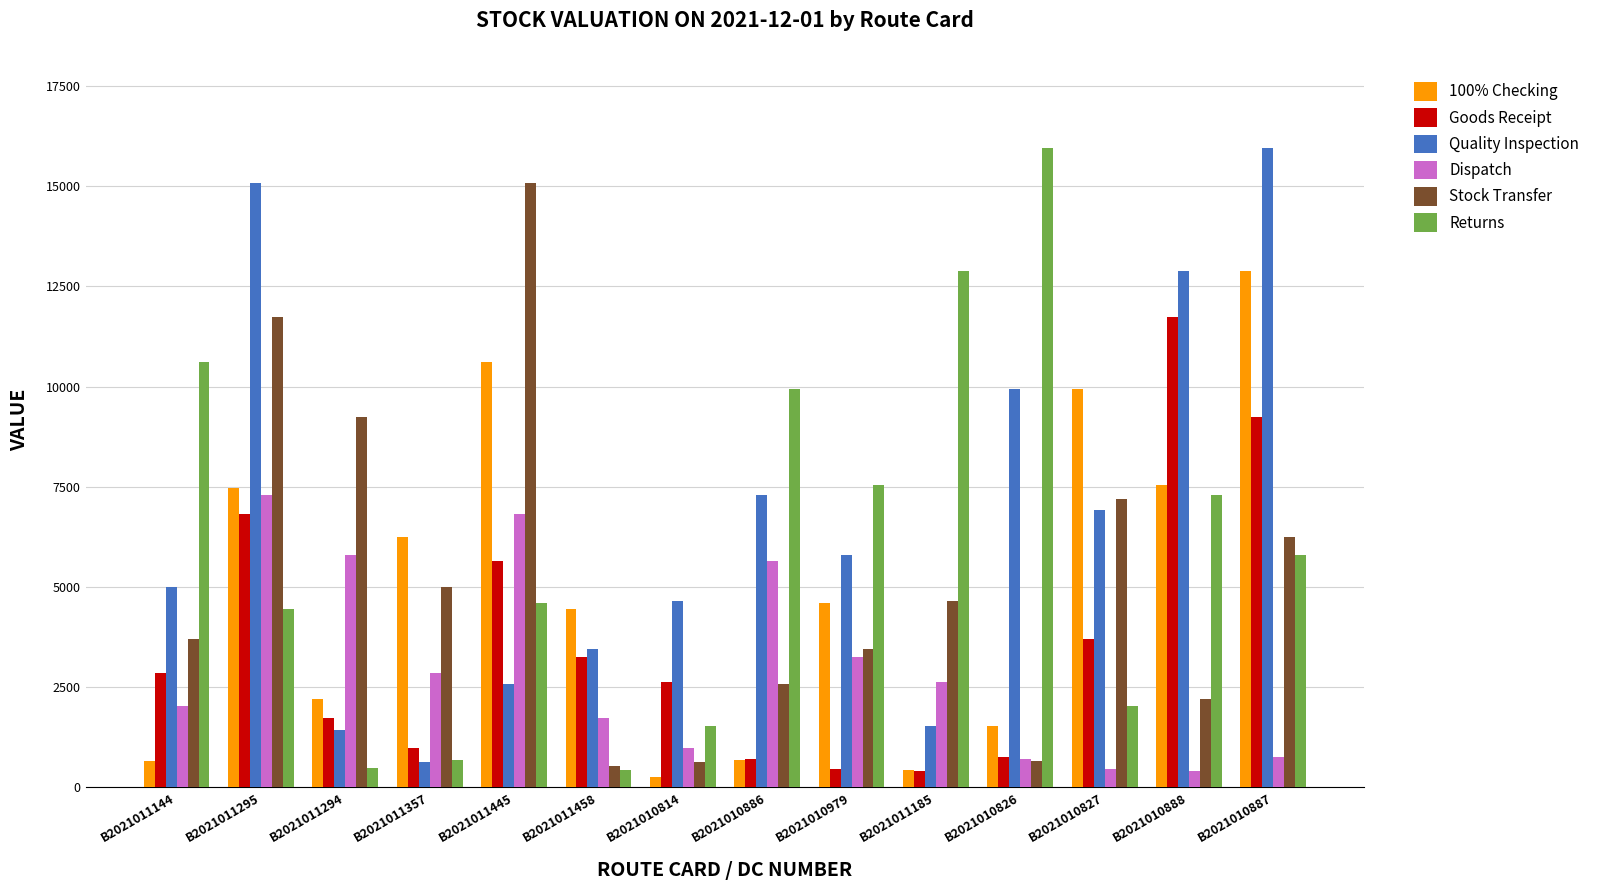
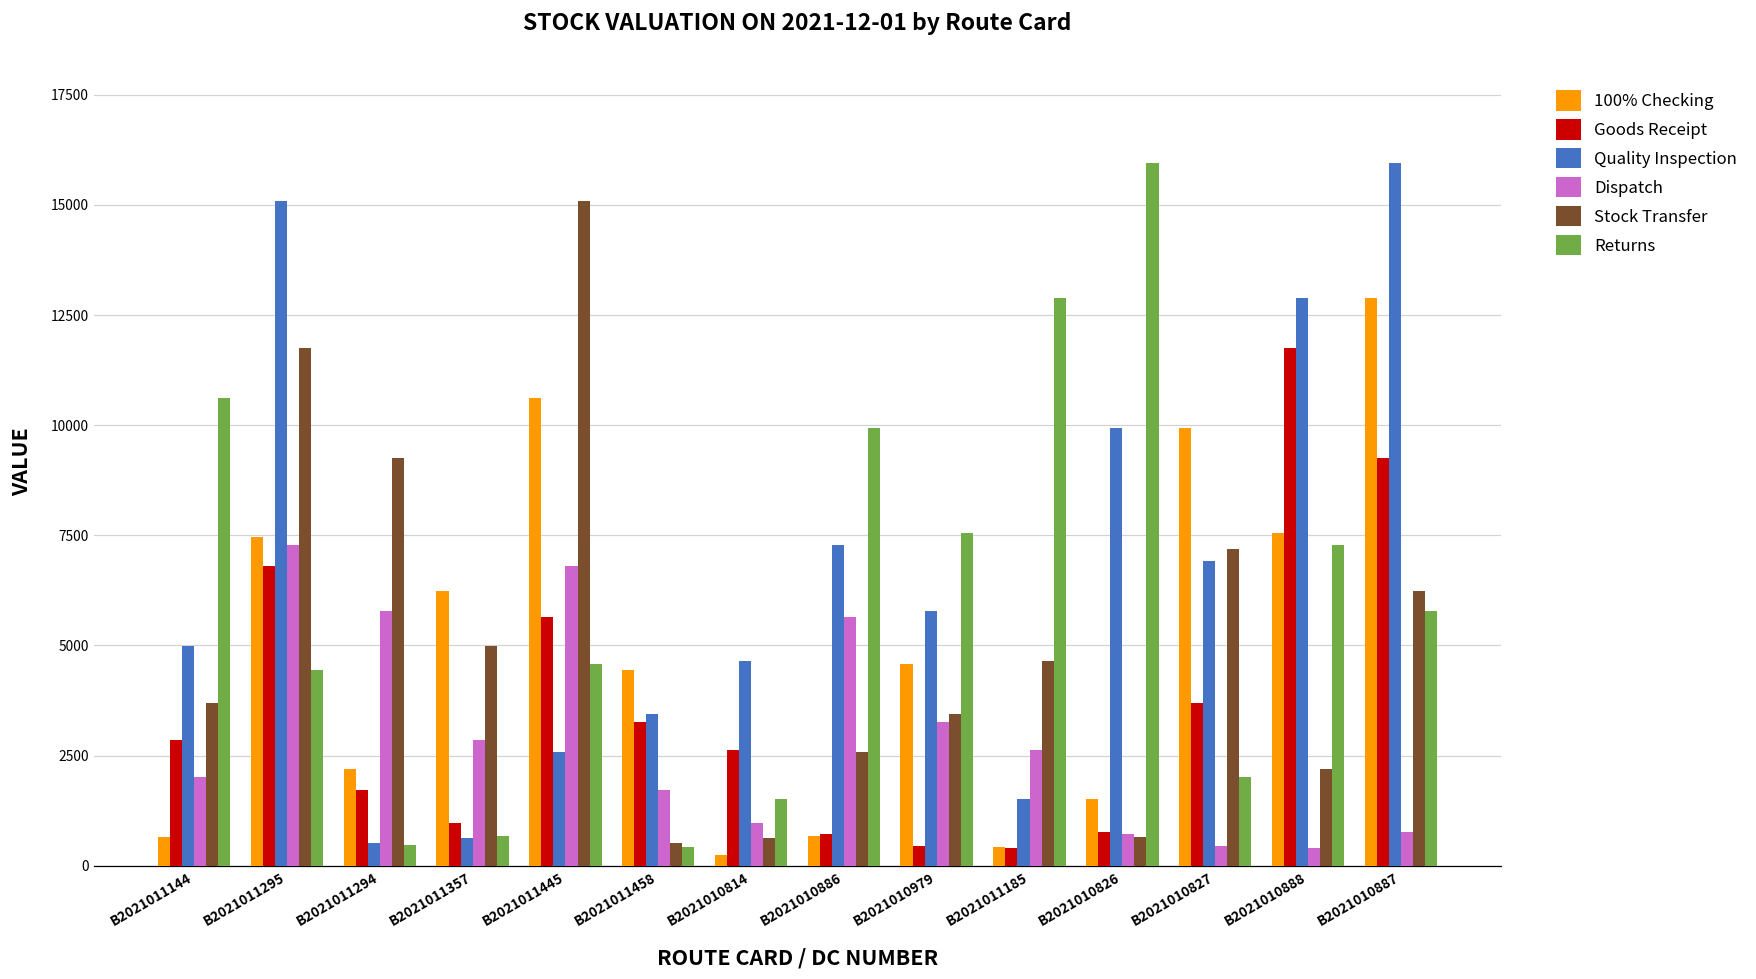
Quality Inspection, B2021011294: 1400 -> 500
